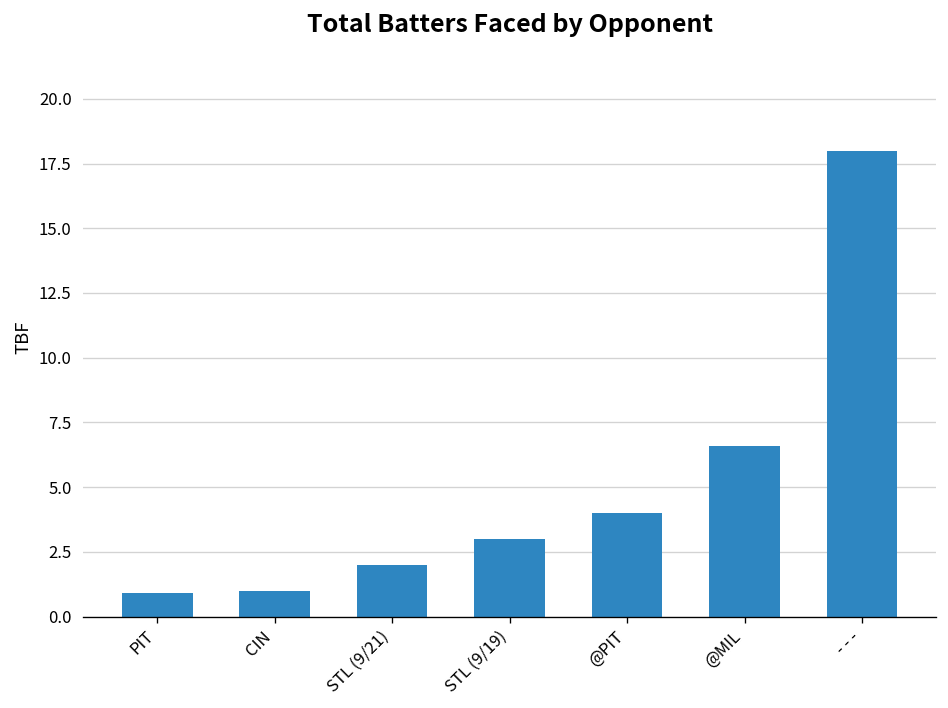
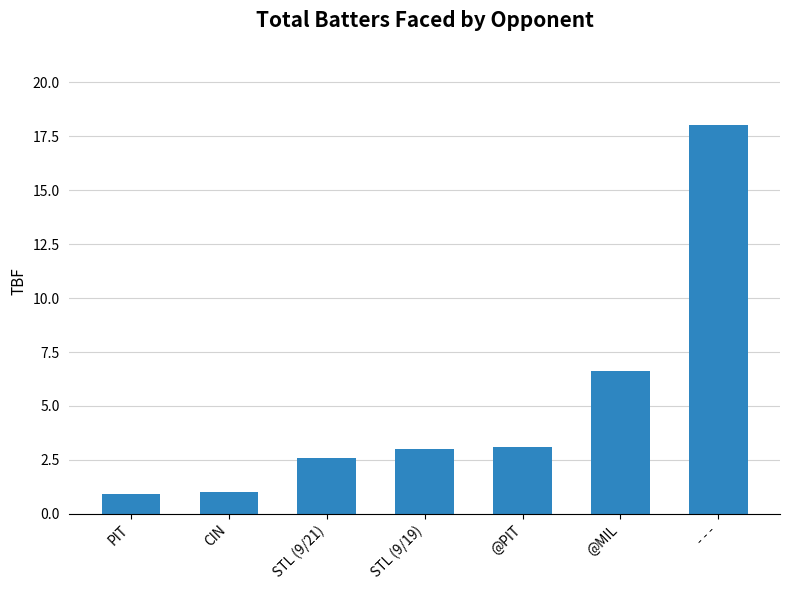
STL (9/21): 2.0 -> 2.6
@PIT: 4.0 -> 3.1
